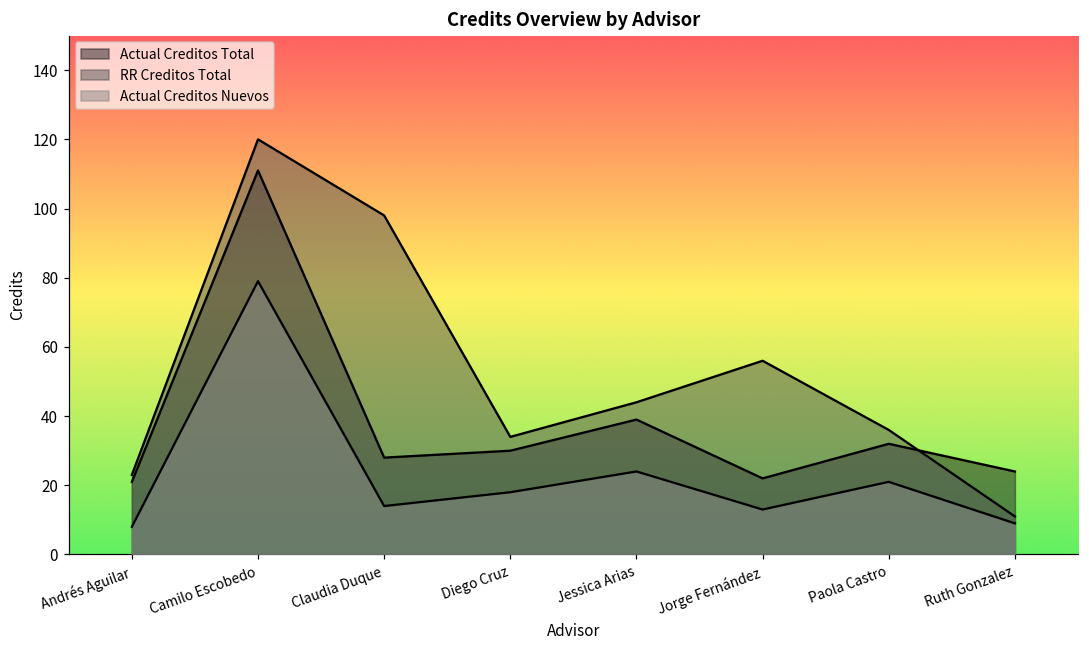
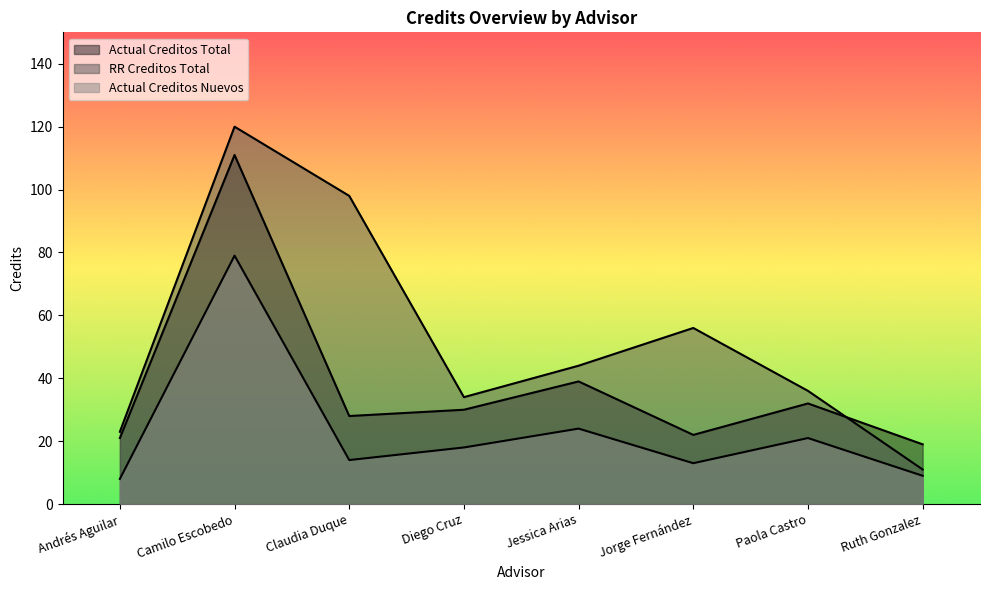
Actual Creditos Total, Ruth Gonzalez: 24 -> 19
